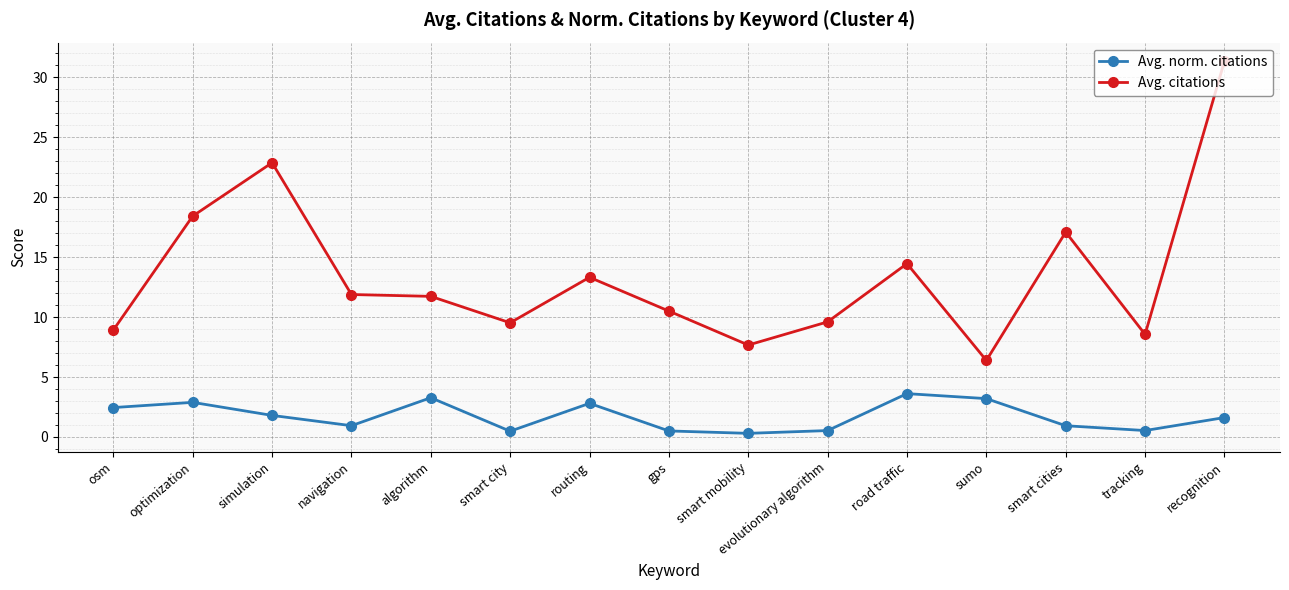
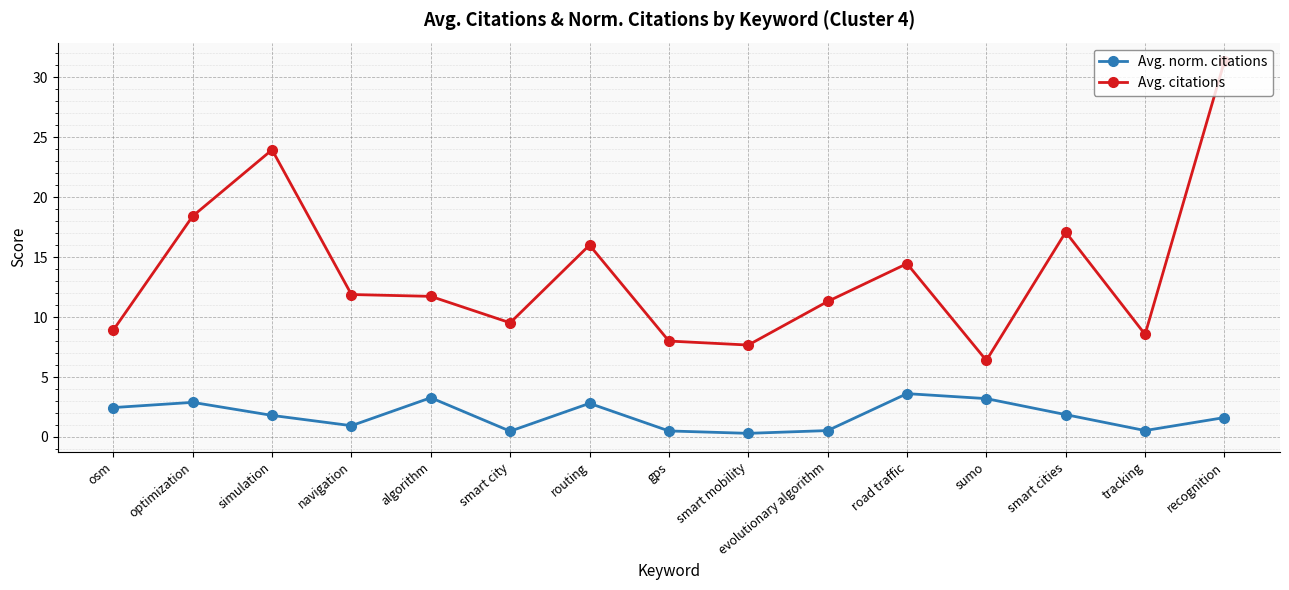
Avg. citations, simulation: 22.9 -> 23.9
Avg. citations, routing: 13.3 -> 16.0
Avg. citations, gps: 10.5 -> 8.0
Avg. citations, evolutionary algorithm: 9.6 -> 11.3
Avg. norm. citations, smart cities: 0.9 -> 1.9
